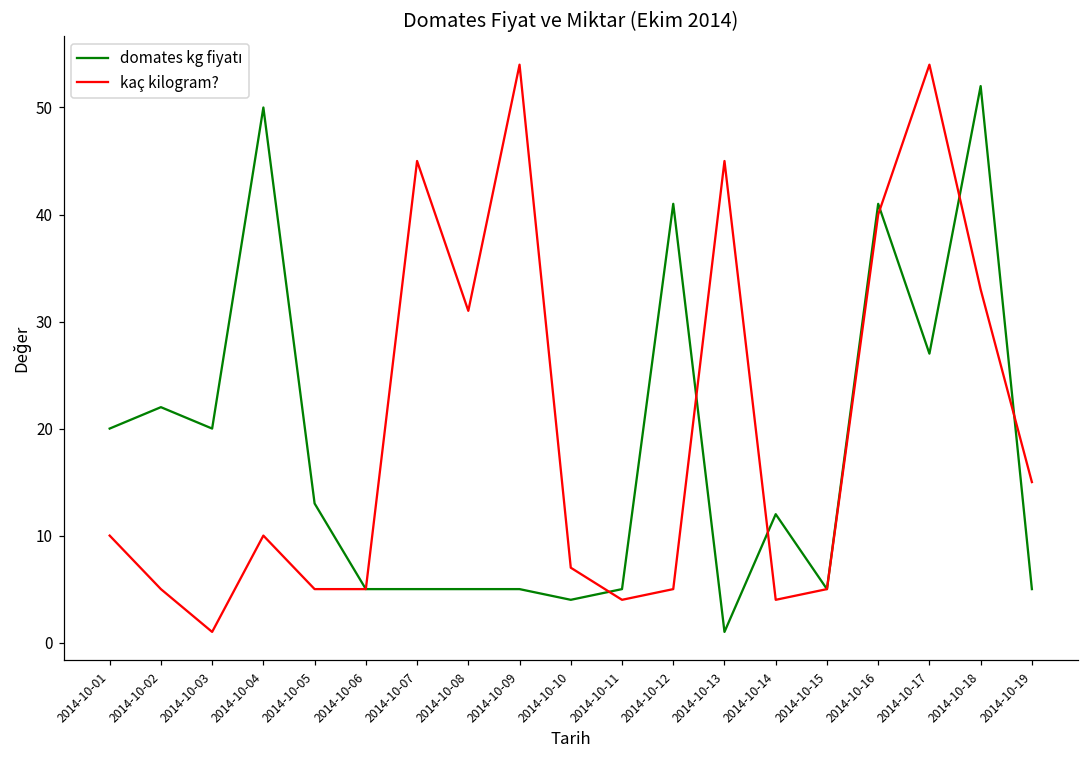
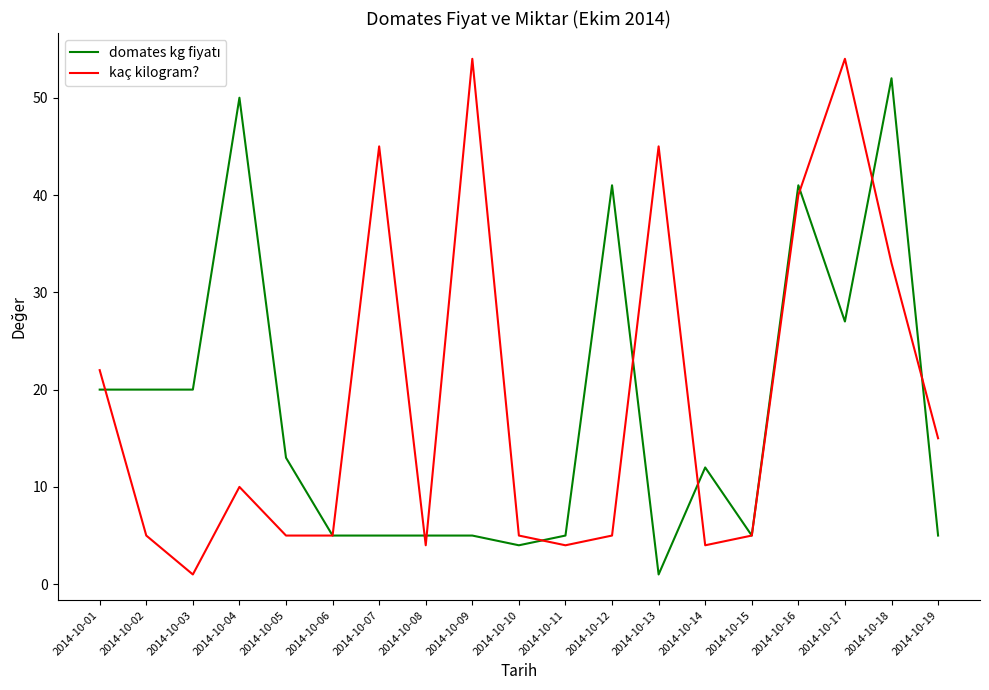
kaç kilogram?, 2014-10-01: 10 -> 22
domates kg fiyatı, 2014-10-02: 22 -> 20
kaç kilogram?, 2014-10-08: 31 -> 4
kaç kilogram?, 2014-10-10: 7 -> 5
